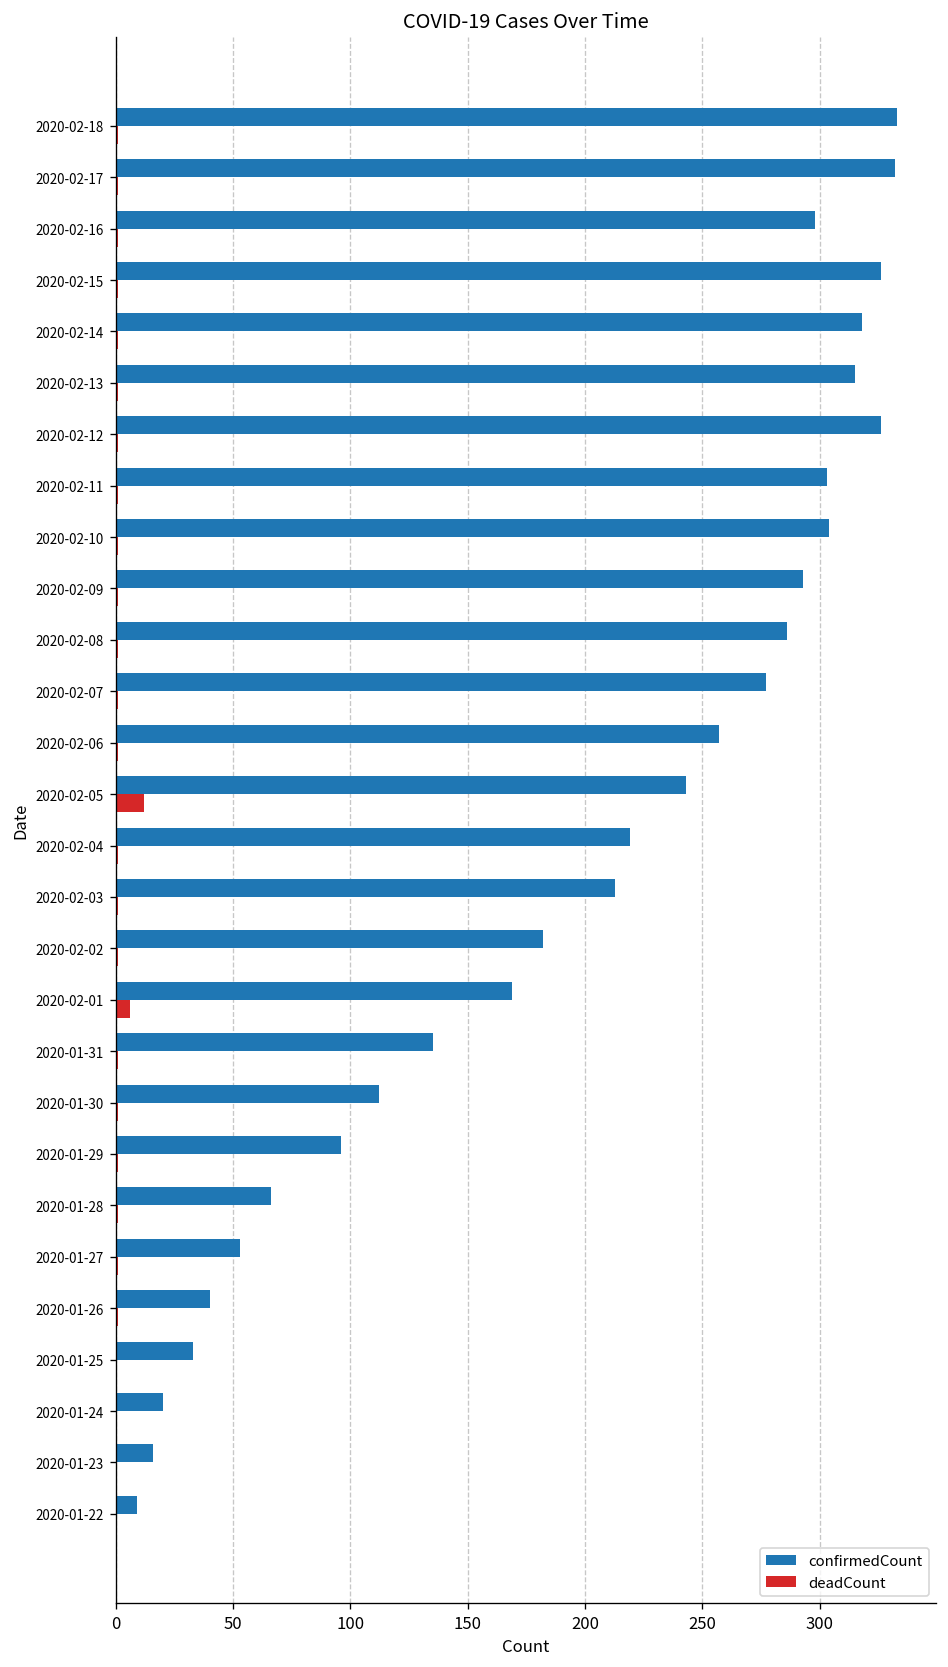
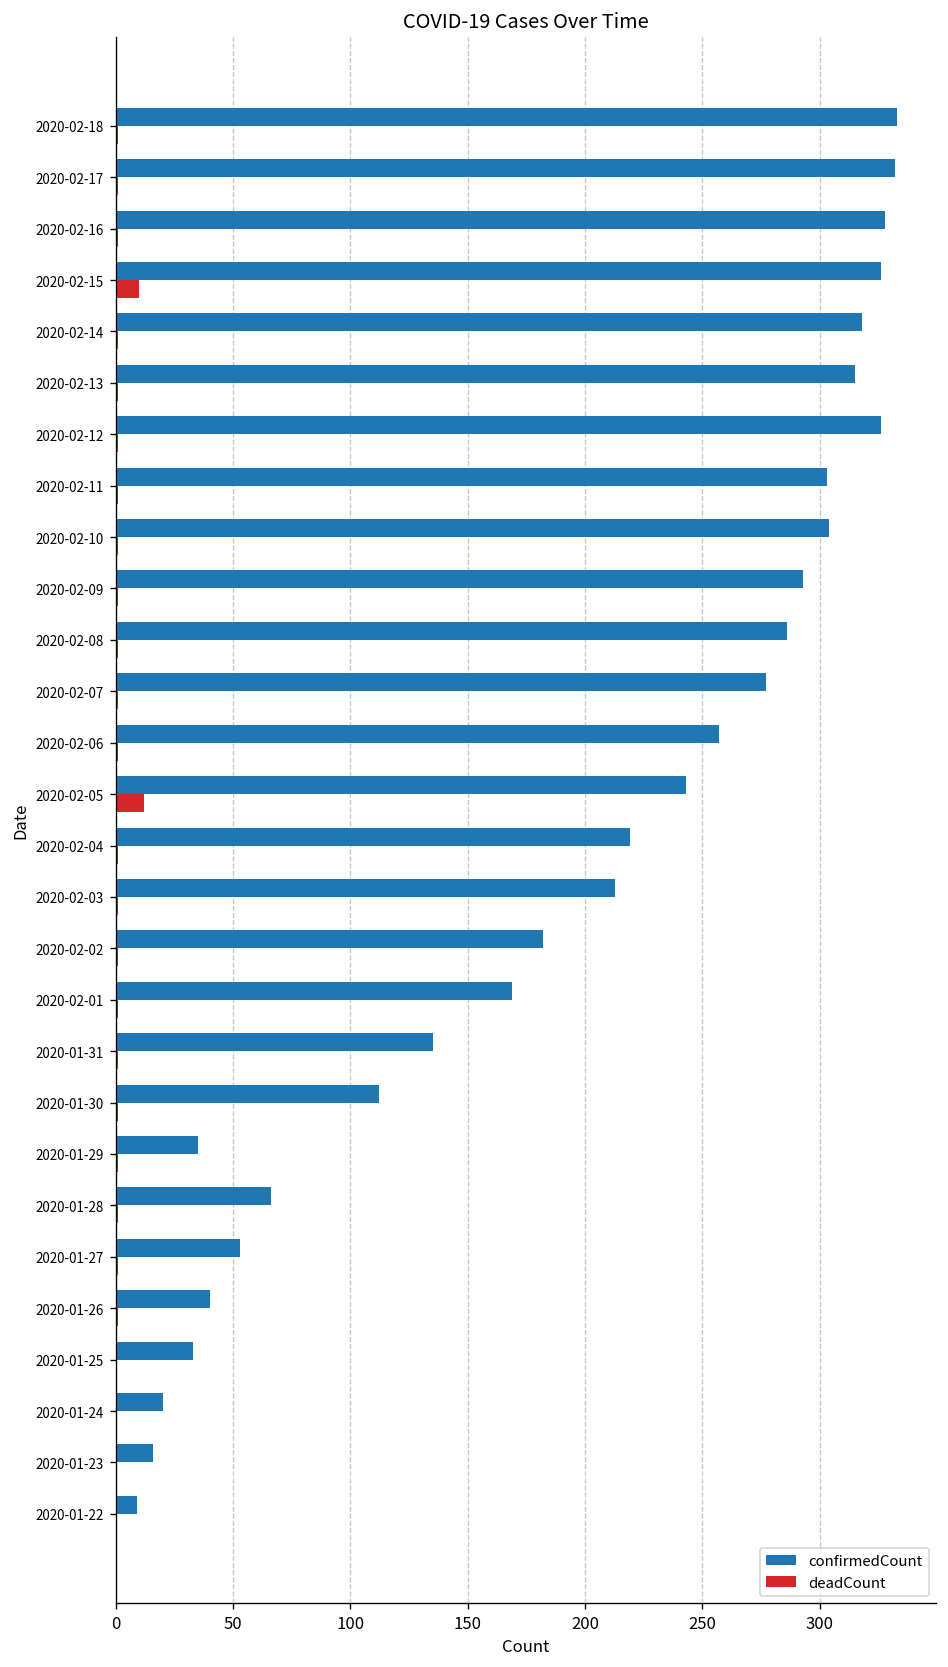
confirmedCount, 2020-02-16: 298 -> 328
deadCount, 2020-02-15: 1 -> 10
deadCount, 2020-02-01: 6 -> 1
confirmedCount, 2020-01-29: 96 -> 35
